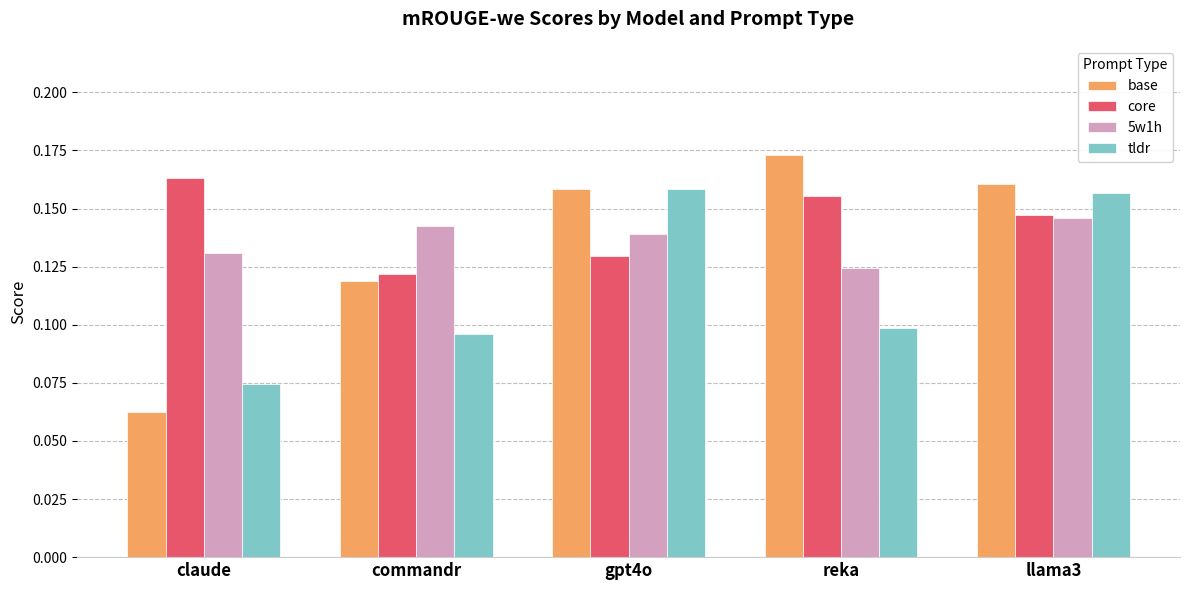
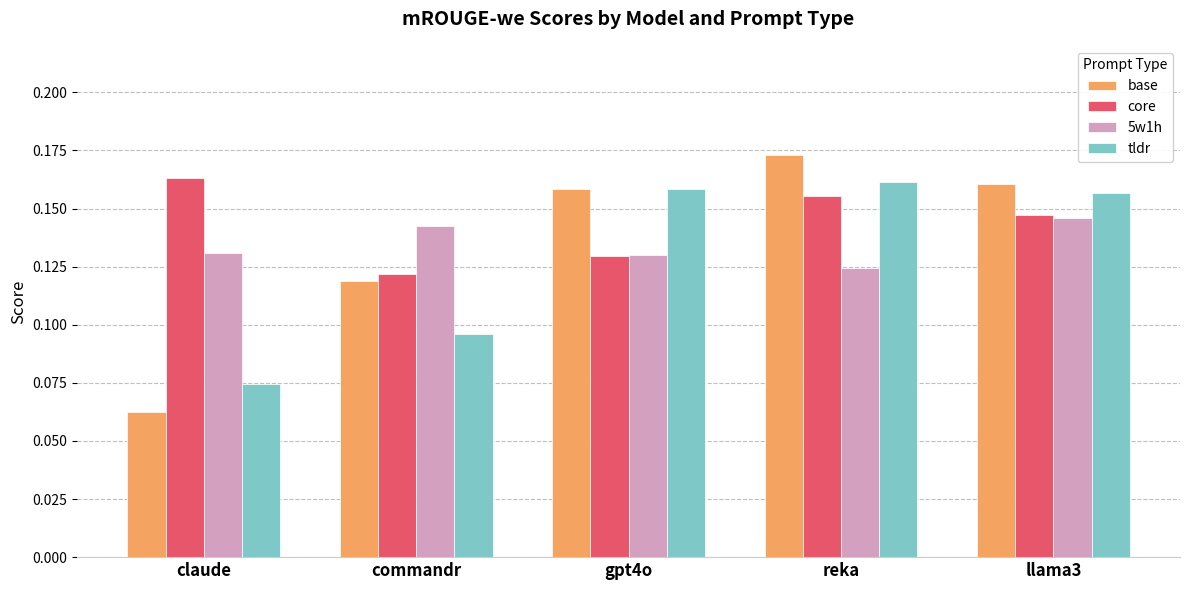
5w1h, gpt4o: 0.139 -> 0.130
tldr, reka: 0.098 -> 0.162
